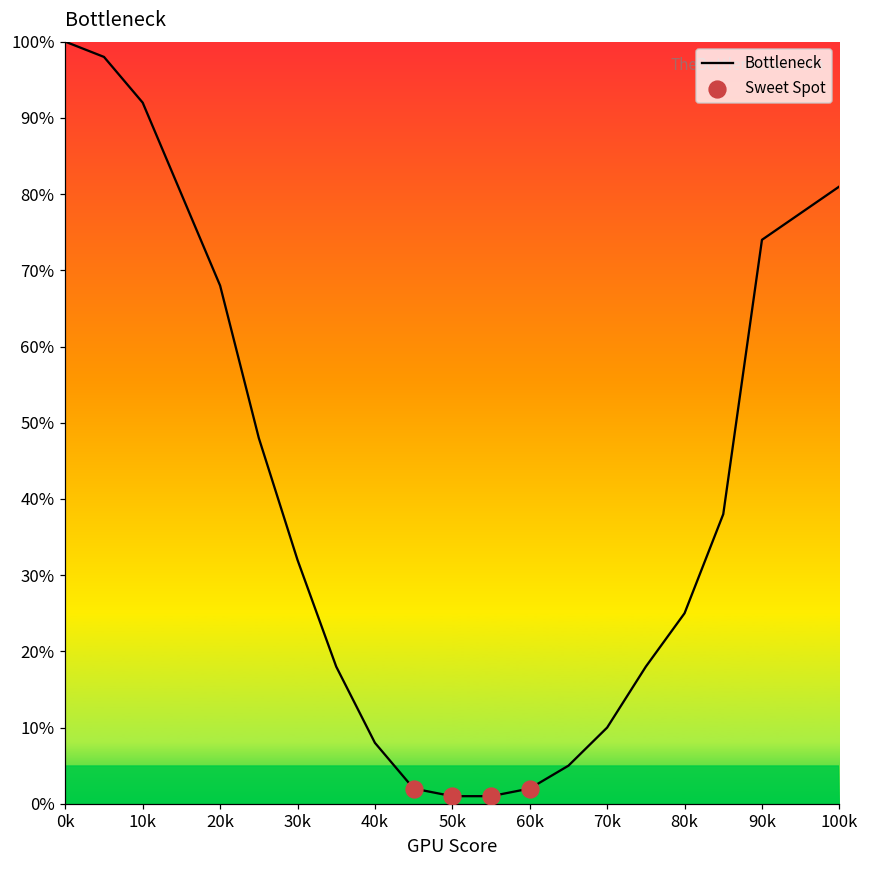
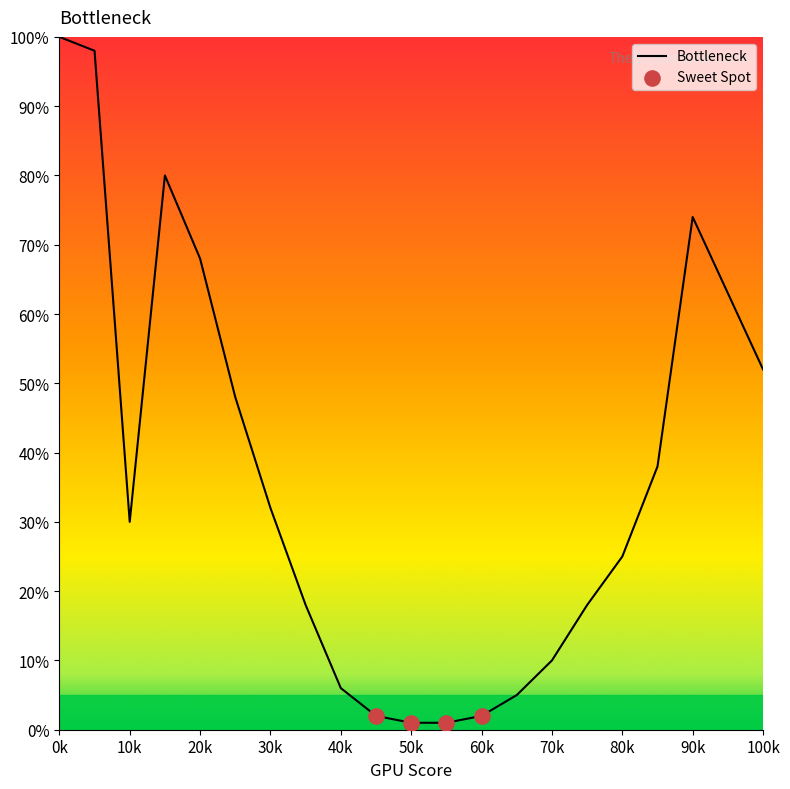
Bottleneck, 10k: 92% -> 30%
Bottleneck, 40k: 8% -> 6%
Bottleneck, 100k: 81% -> 52%
